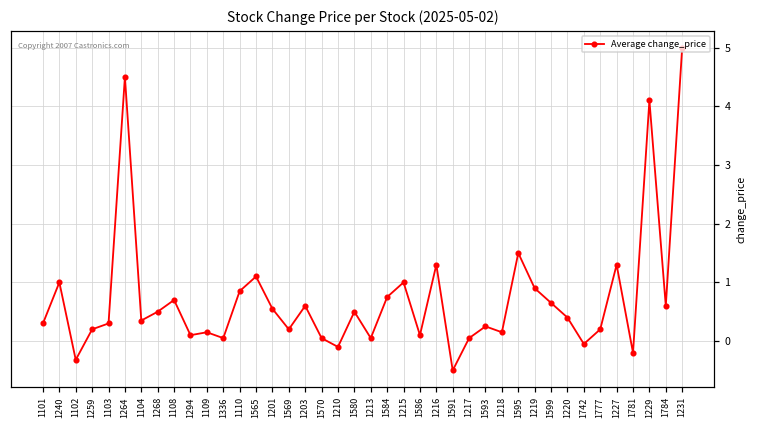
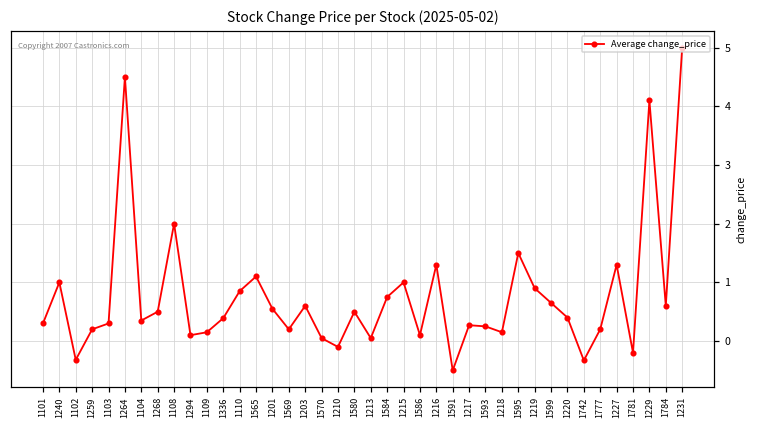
1108: 0.7 -> 2.0
1336: 0.1 -> 0.4
1217: 0.1 -> 0.3
1742: -0.1 -> -0.3
